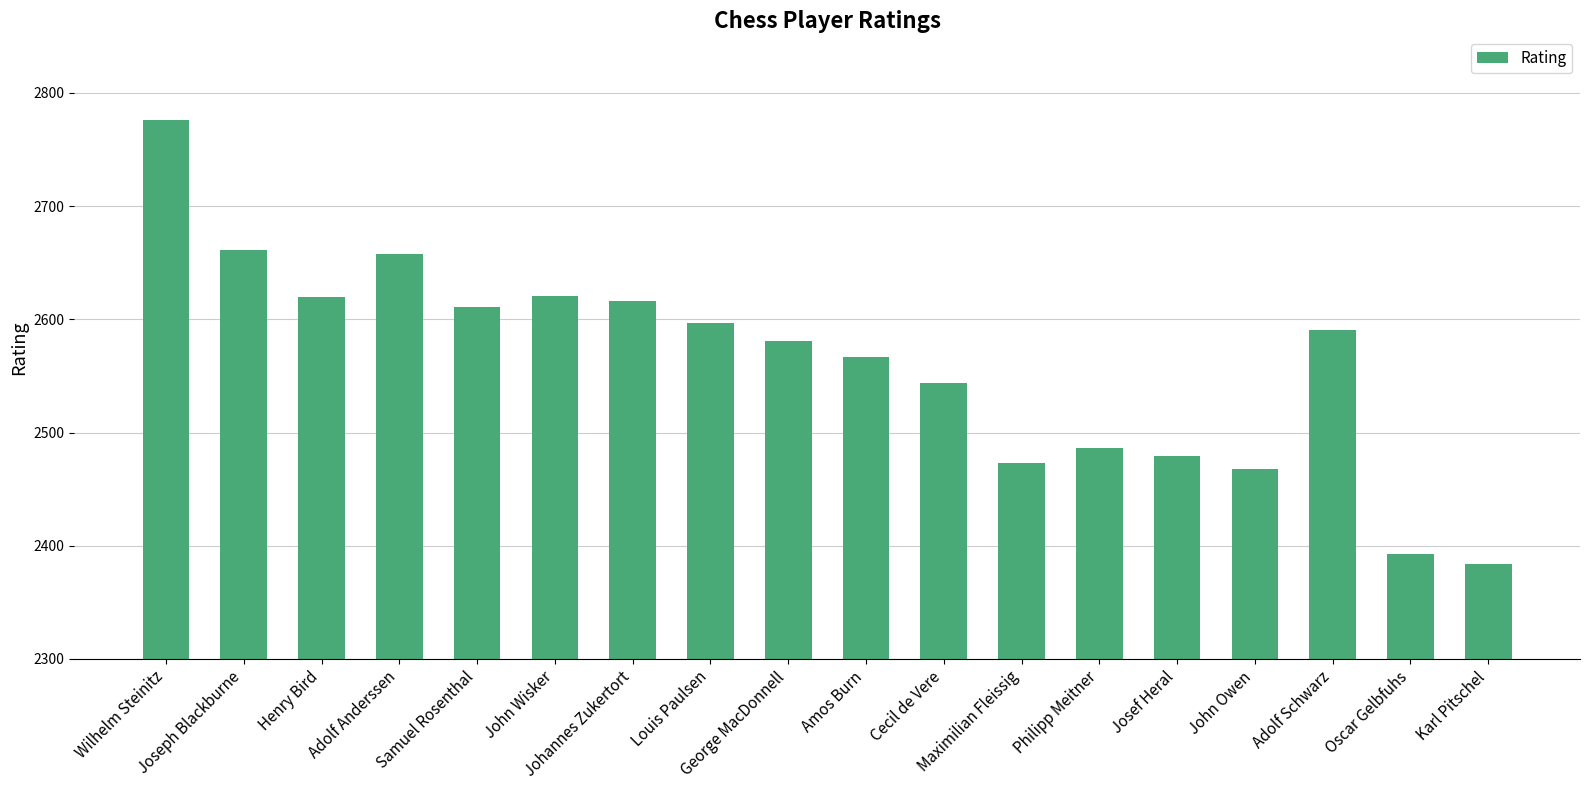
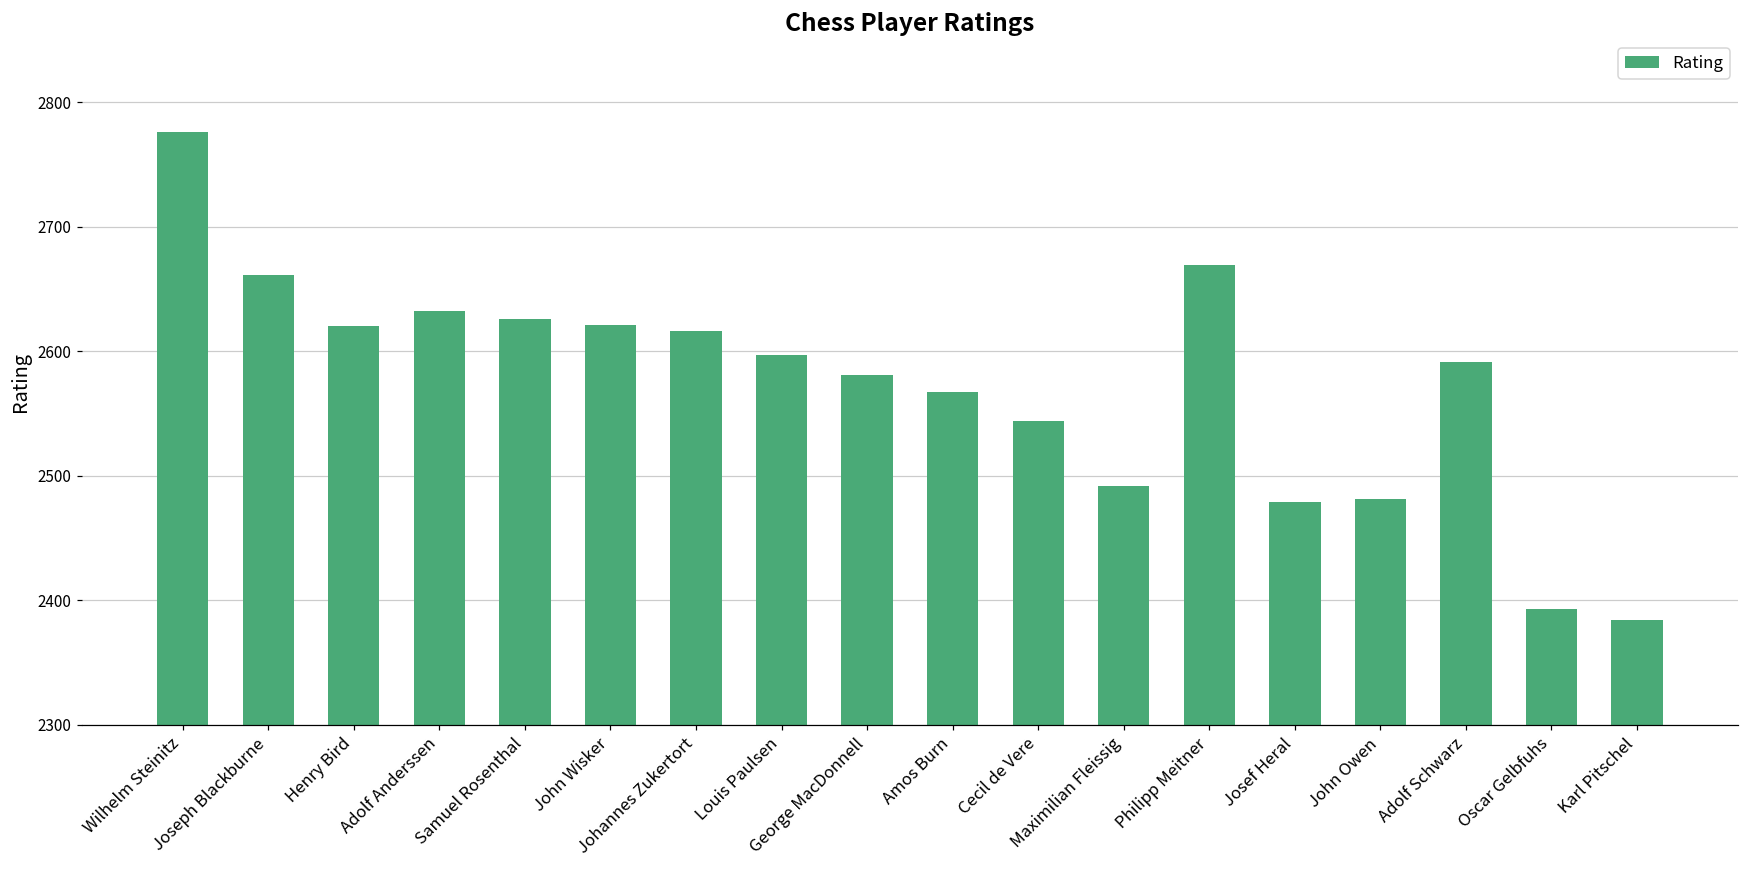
Adolf Anderssen: 2658 -> 2632
Samuel Rosenthal: 2611 -> 2626
Maximilian Fleissig: 2473 -> 2492
Philipp Meitner: 2486 -> 2669
John Owen: 2468 -> 2481
